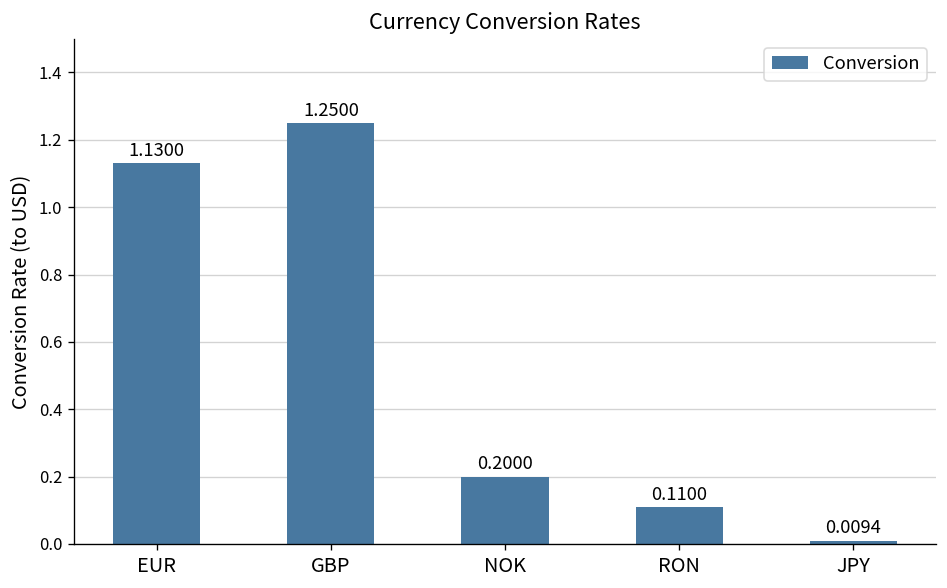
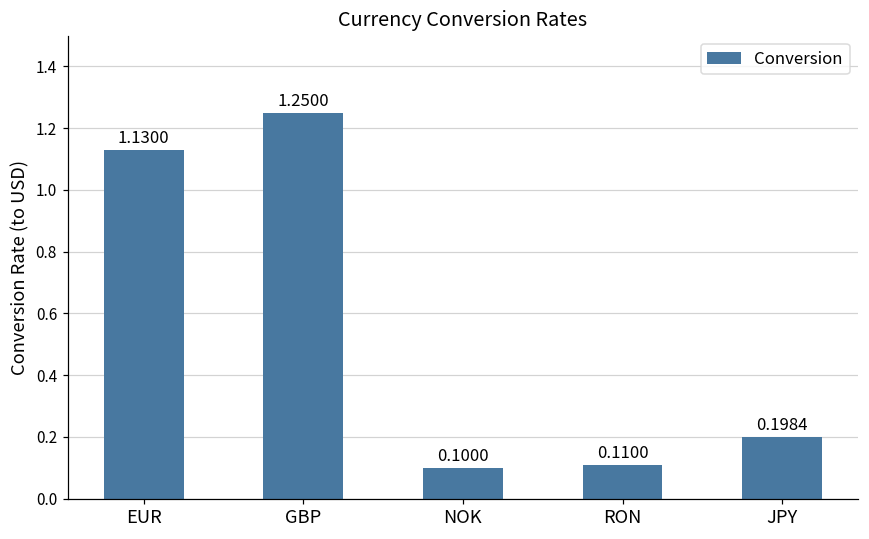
NOK: 0.2000 -> 0.1000
JPY: 0.0094 -> 0.1984
